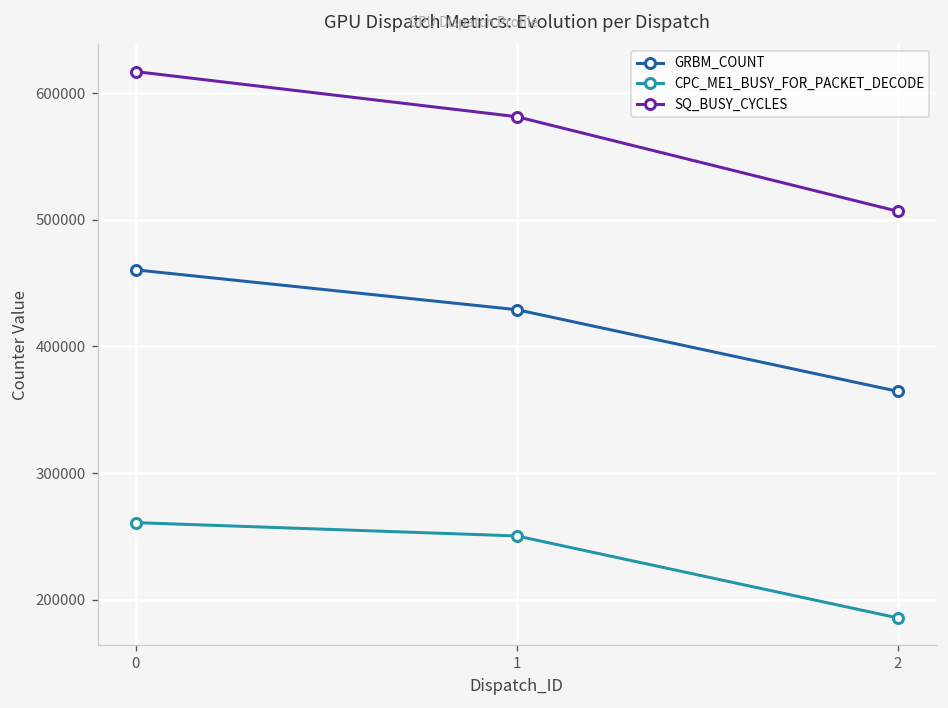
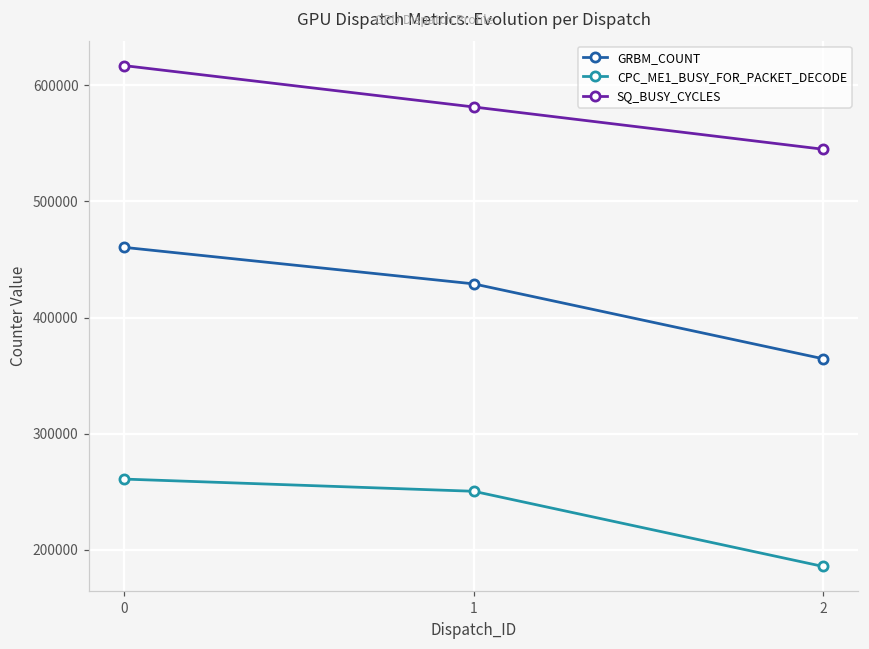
SQ_BUSY_CYCLES, 2: 507000 -> 545000
